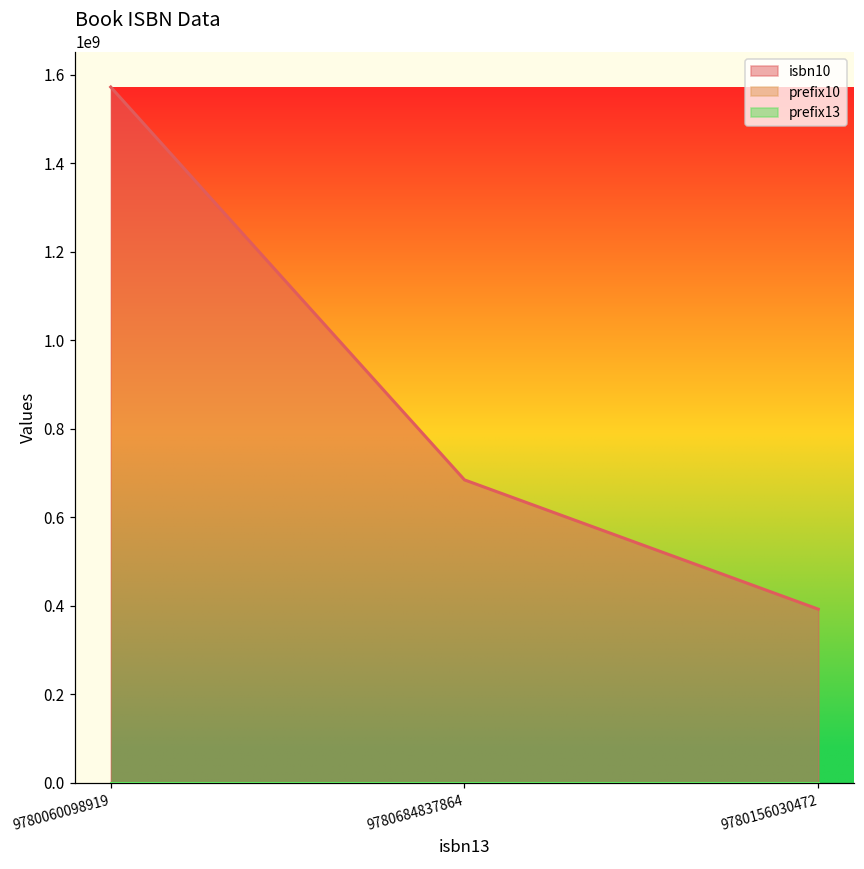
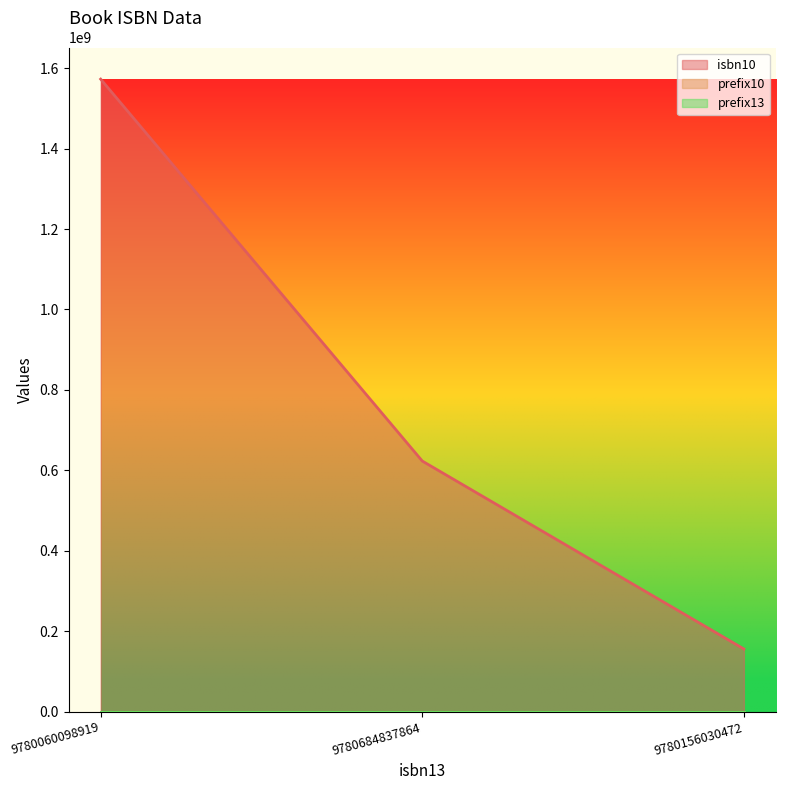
isbn10, 9780684837864: 680000000 -> 620000000
isbn10, 9780156030472: 390000000 -> 160000000
